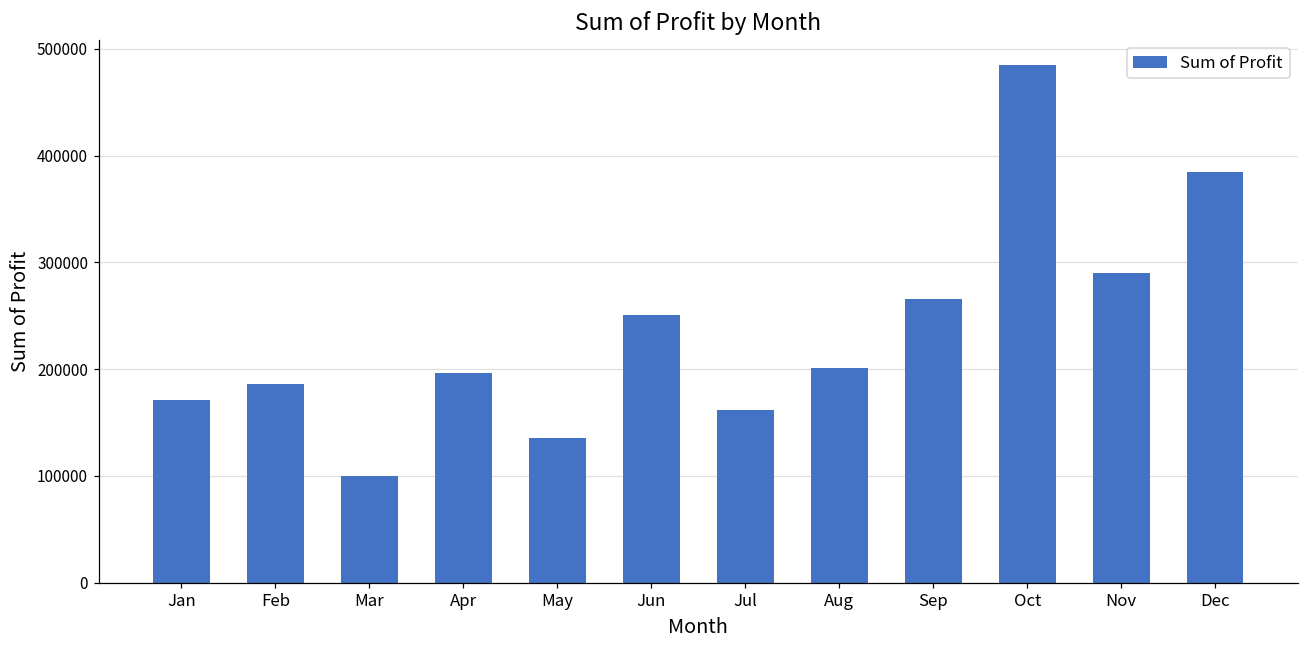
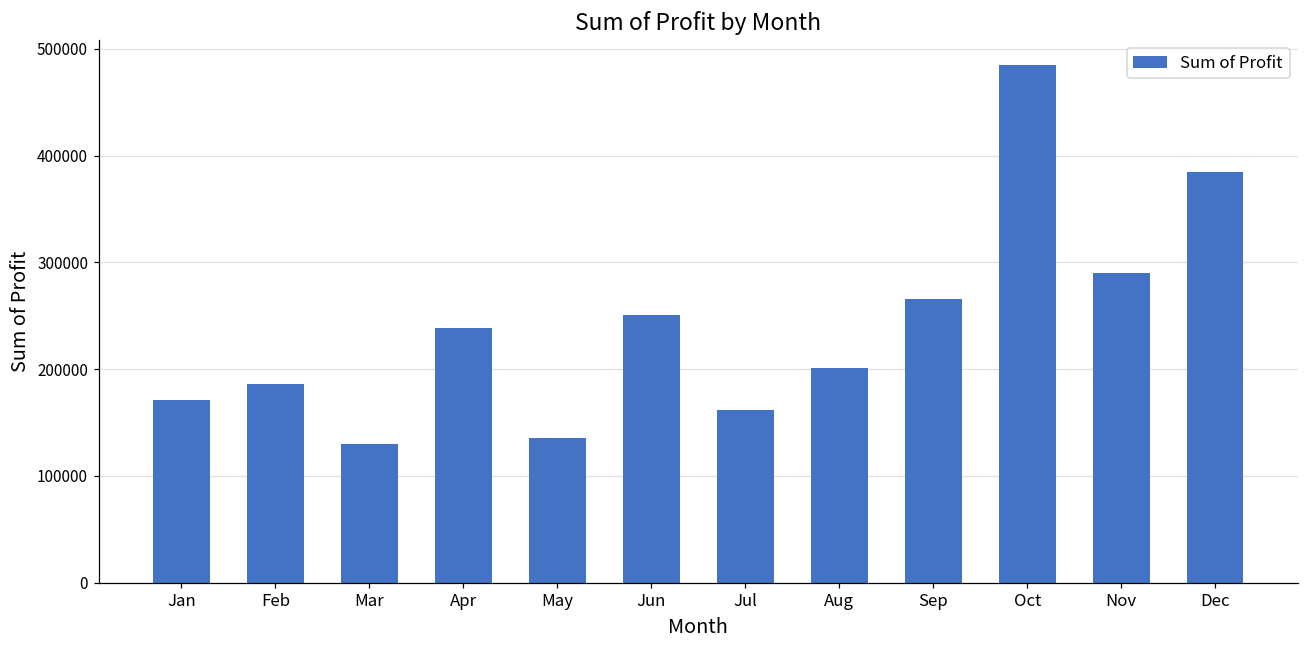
Mar: 100000 -> 130000
Apr: 200000 -> 240000
